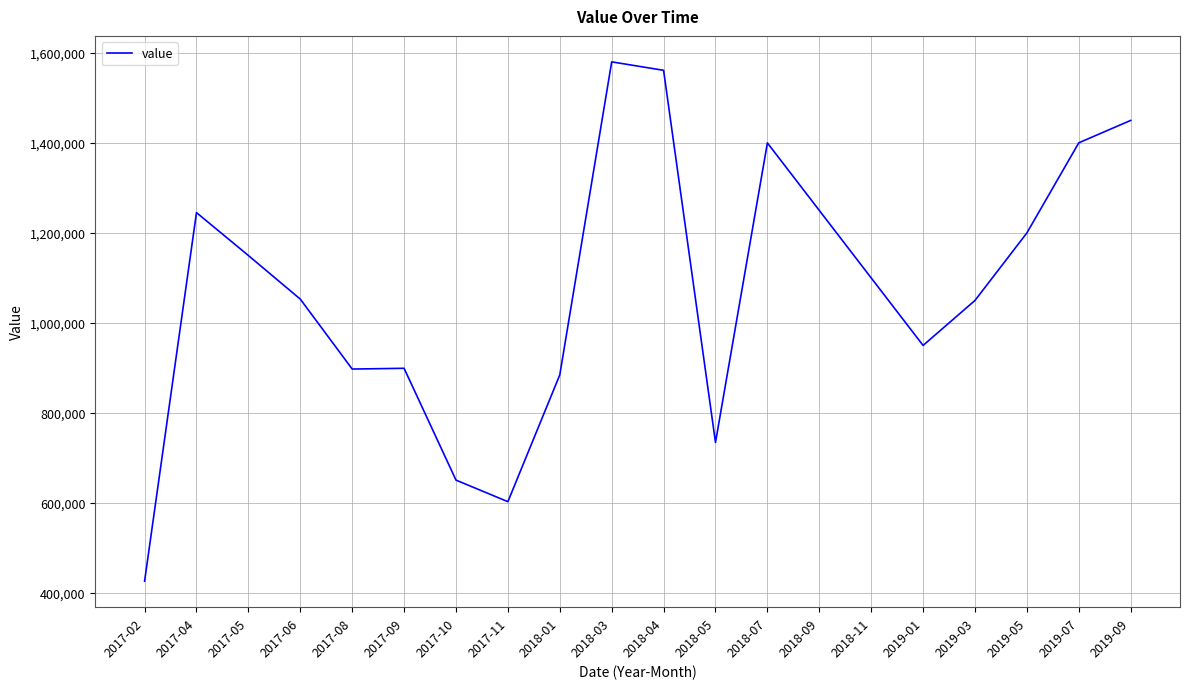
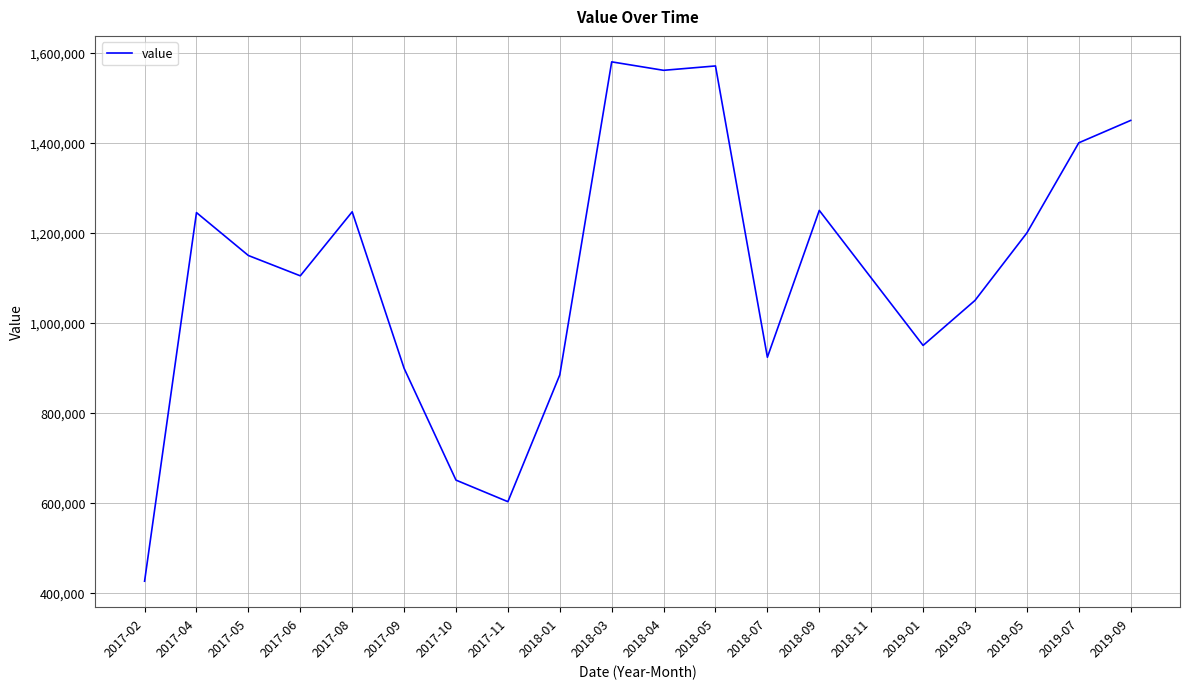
2017-06: 1,050,000 -> 1,100,000
2017-08: 900,000 -> 1,250,000
2018-05: 730,000 -> 1,570,000
2018-07: 1,400,000 -> 920,000
